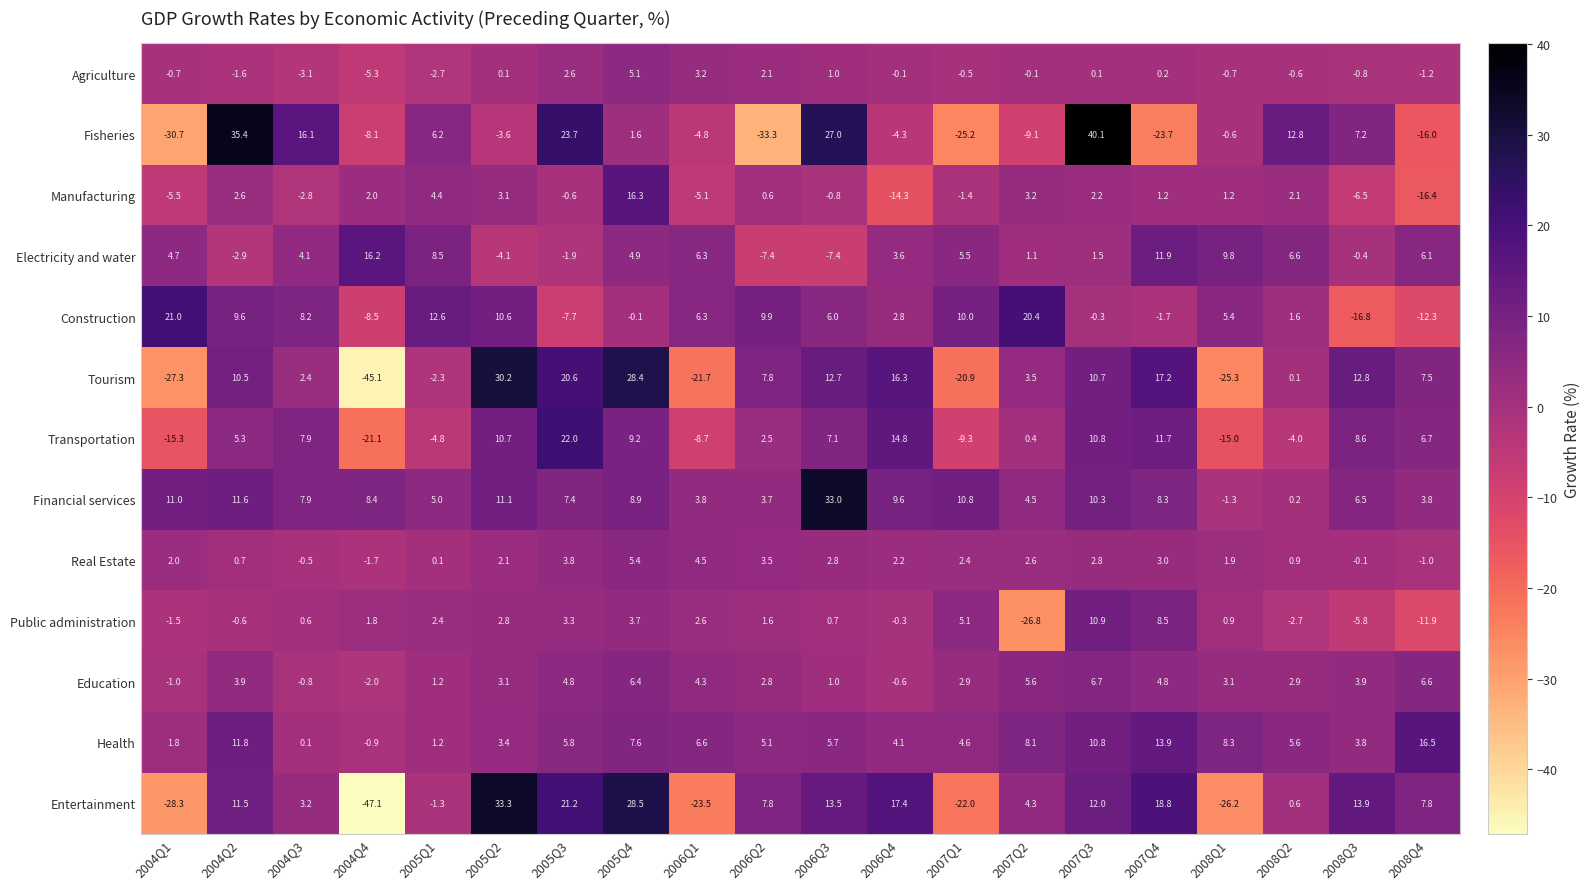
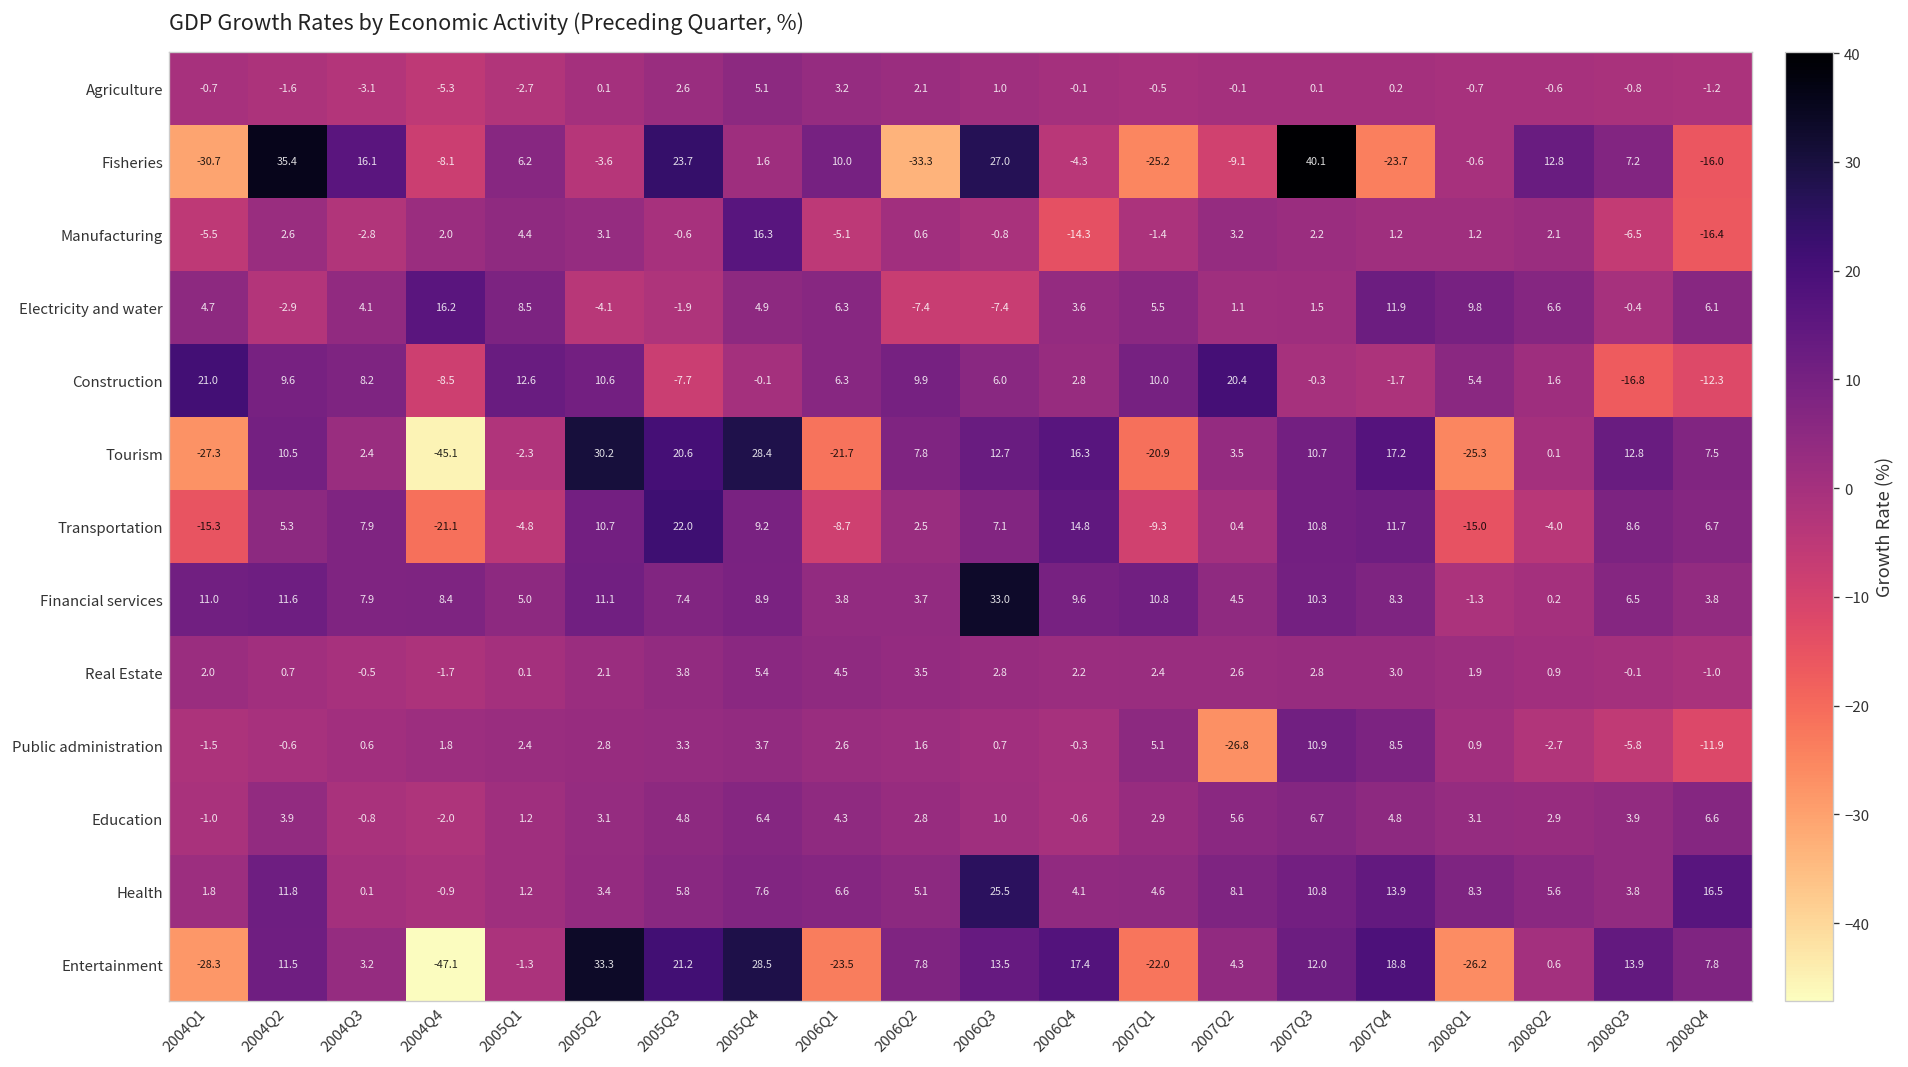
Fisheries, 2006Q1: -4.8 -> 10.0
Health, 2006Q3: 5.7 -> 25.5
